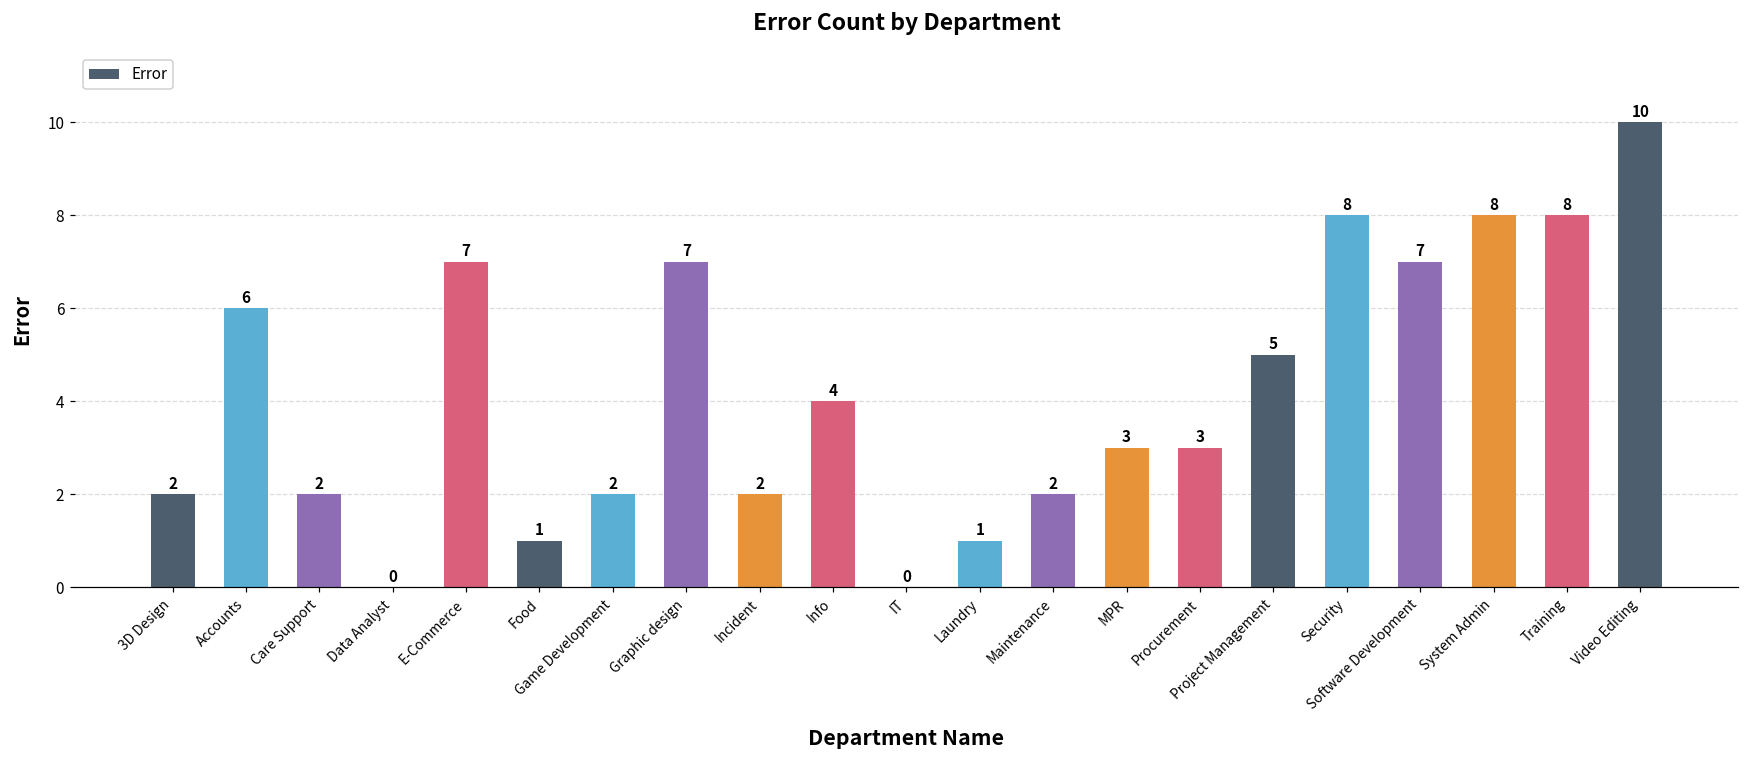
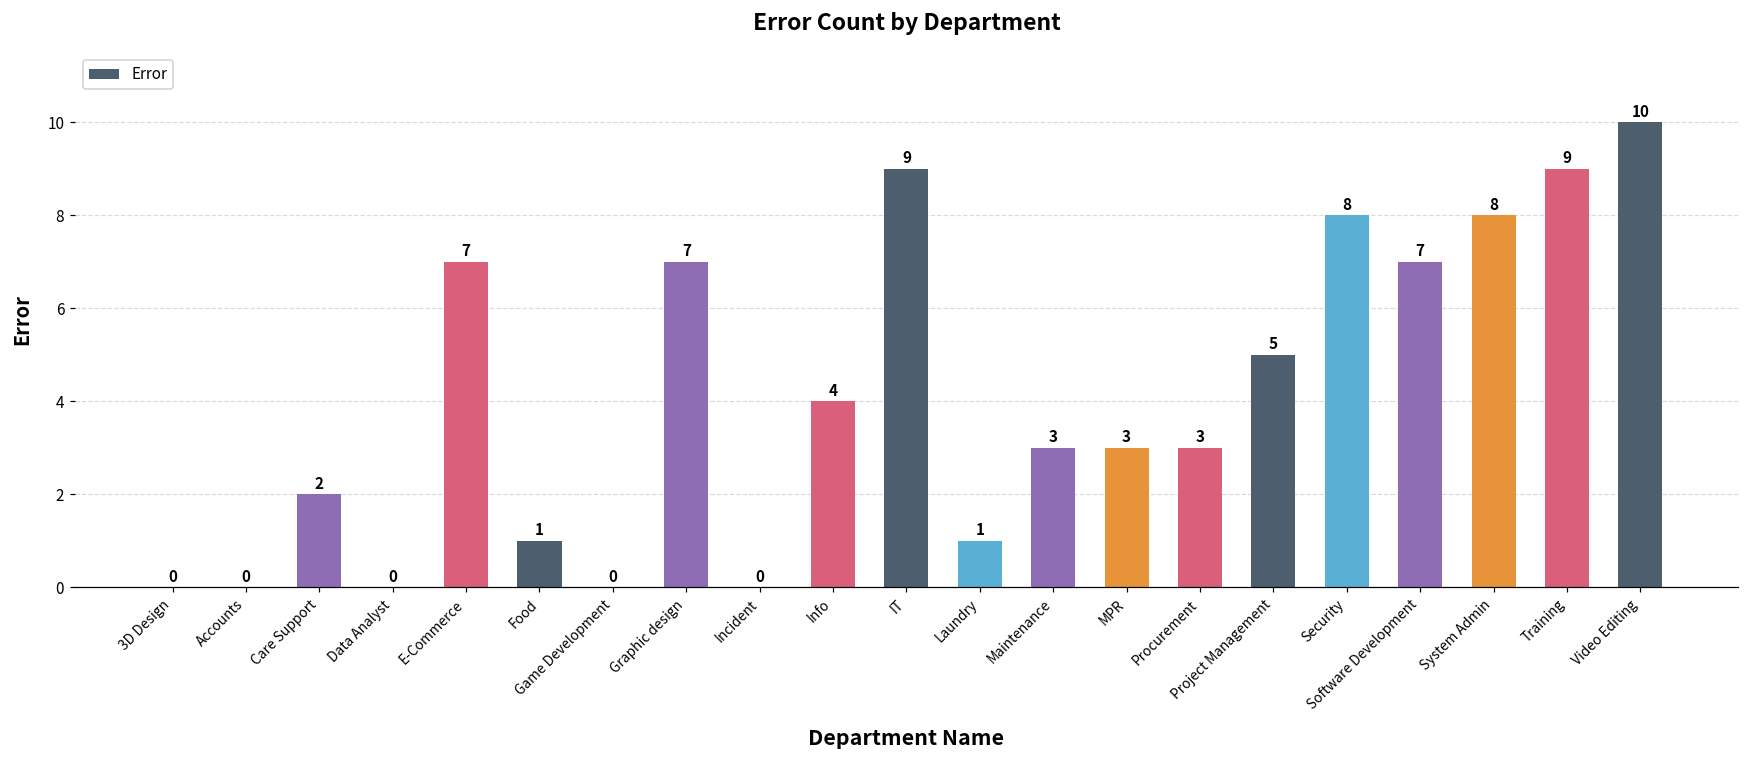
3D Design: 2 -> 0
Accounts: 6 -> 0
Game Development: 2 -> 0
Incident: 2 -> 0
IT: 0 -> 9
Maintenance: 2 -> 3
Training: 8 -> 9
